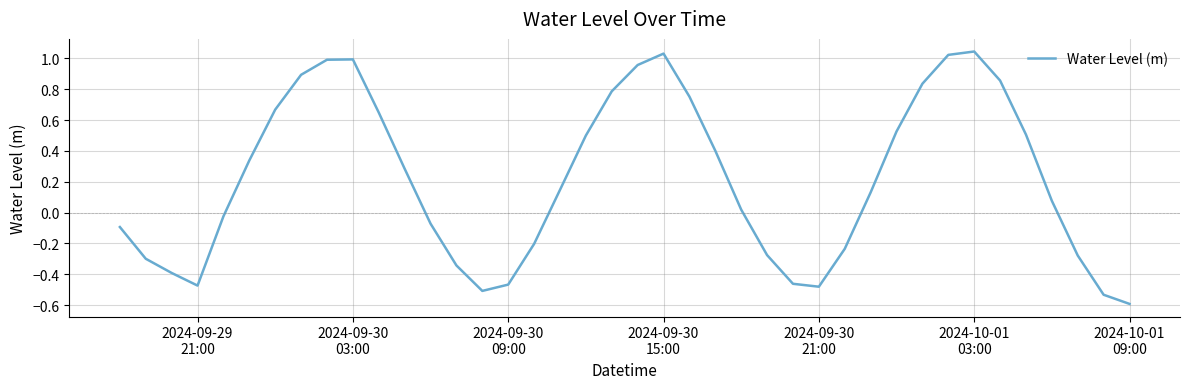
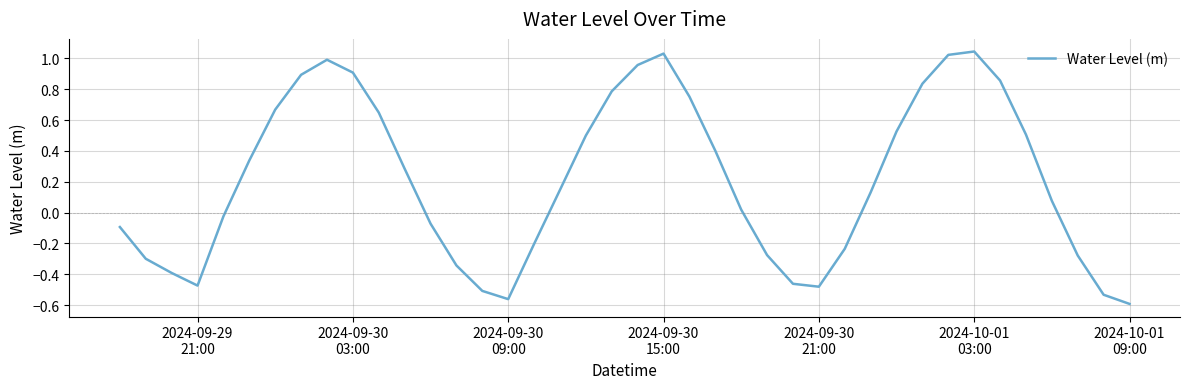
2024-09-30 03:00: 0.99 -> 0.91
2024-09-30 09:00: -0.47 -> -0.56
